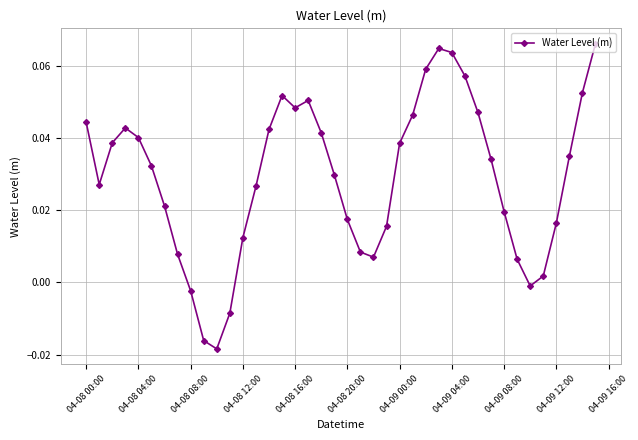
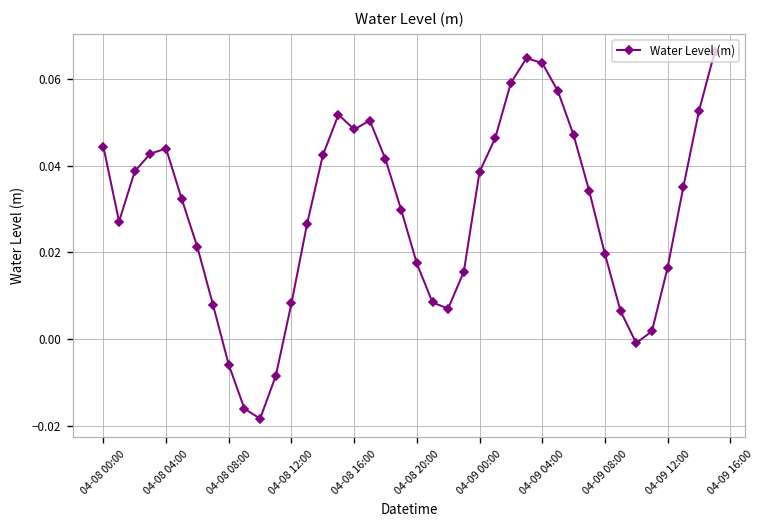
04-08 04:00: 0.040 -> 0.044
04-08 08:00: -0.002 -> -0.006
04-08 12:00: 0.012 -> 0.008
